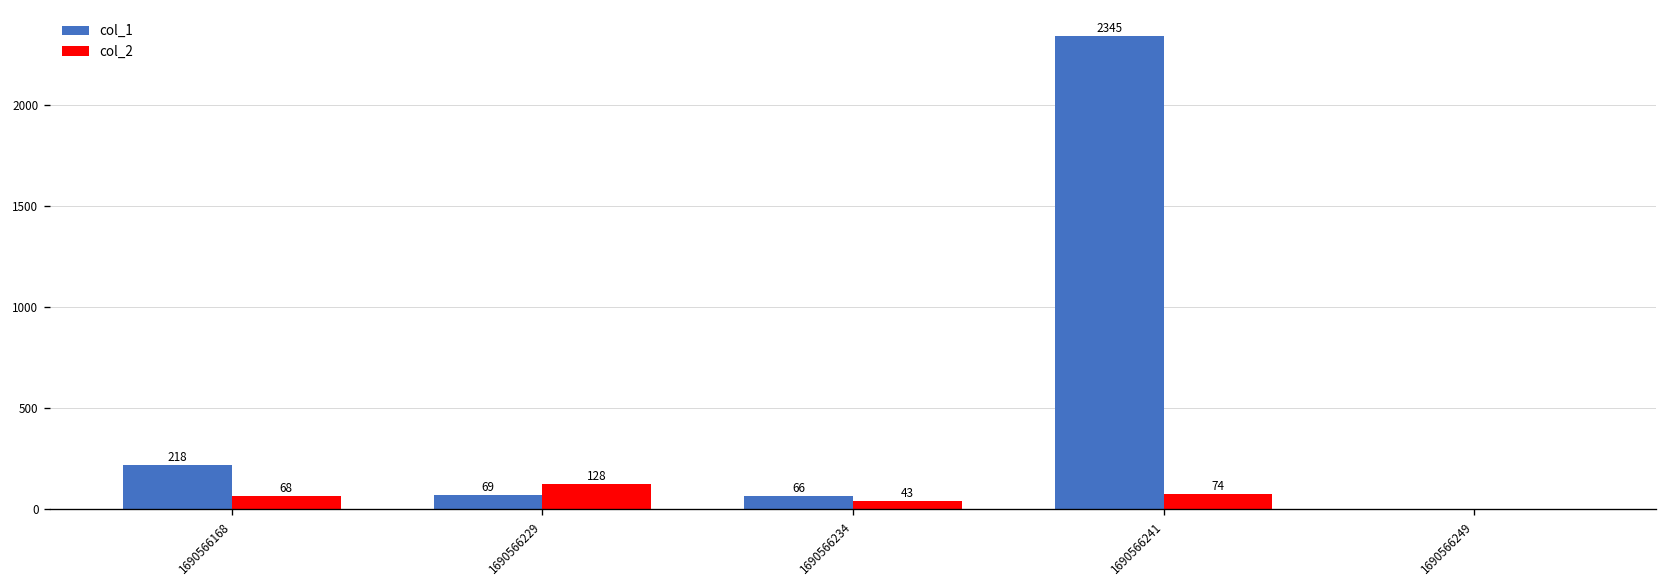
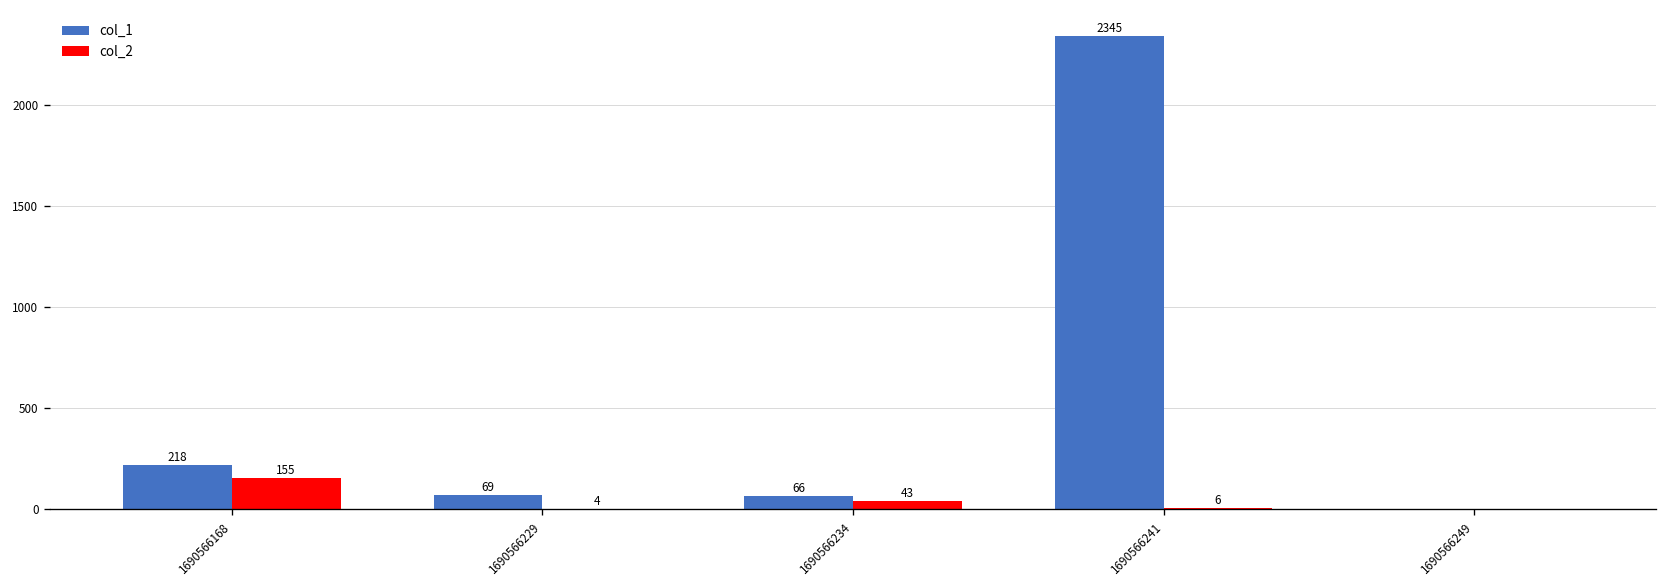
col_2, 1690566168: 68 -> 155
col_2, 1690566229: 128 -> 4
col_2, 1690566241: 74 -> 6
